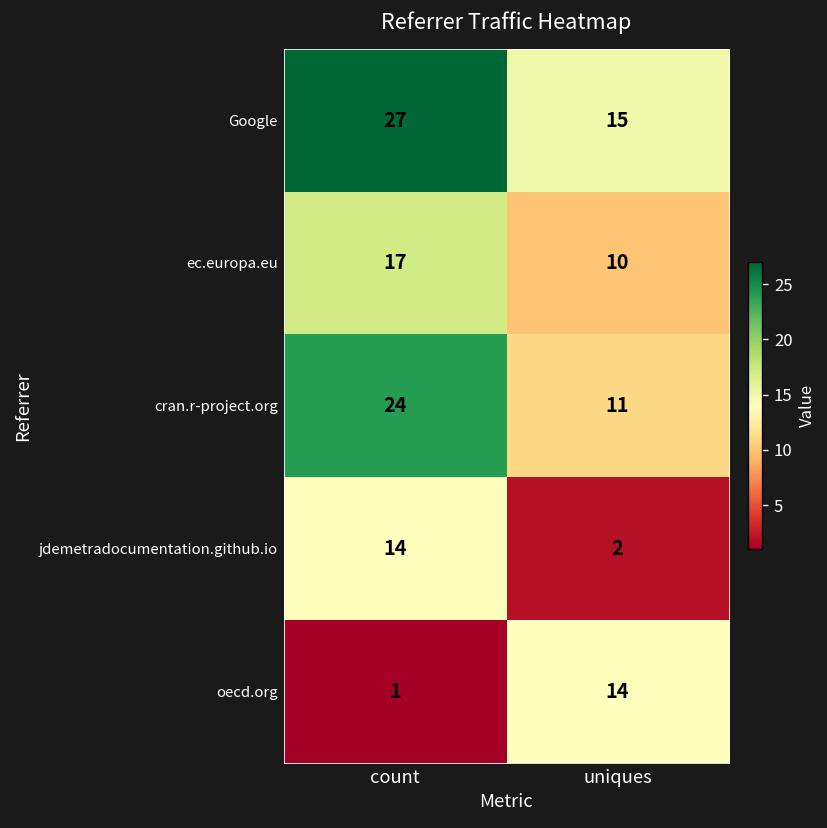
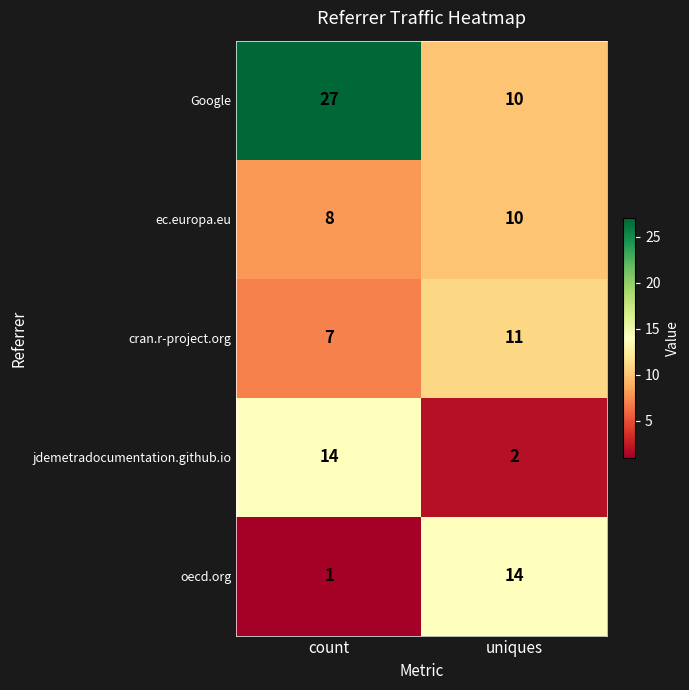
Google, uniques: 15 -> 10
ec.europa.eu, count: 17 -> 8
cran.r-project.org, count: 24 -> 7
